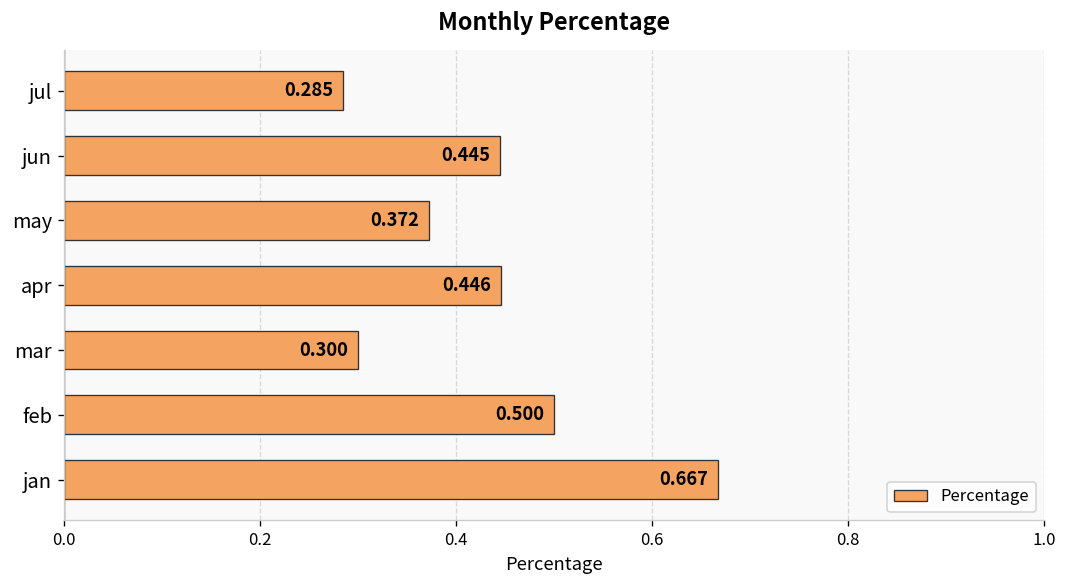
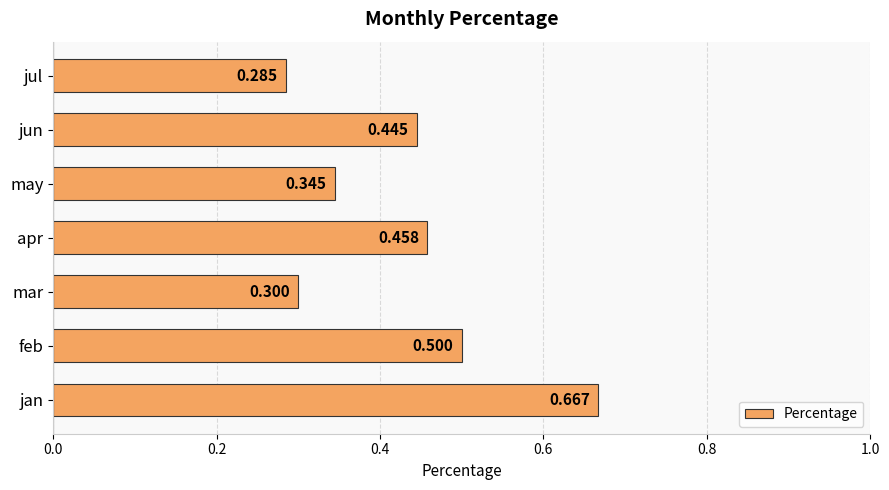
may: 0.372 -> 0.345
apr: 0.446 -> 0.458
